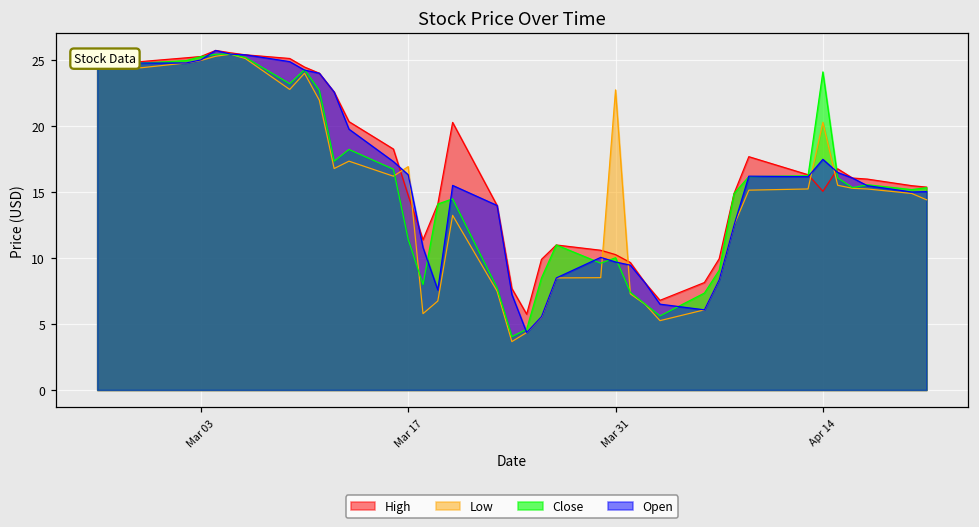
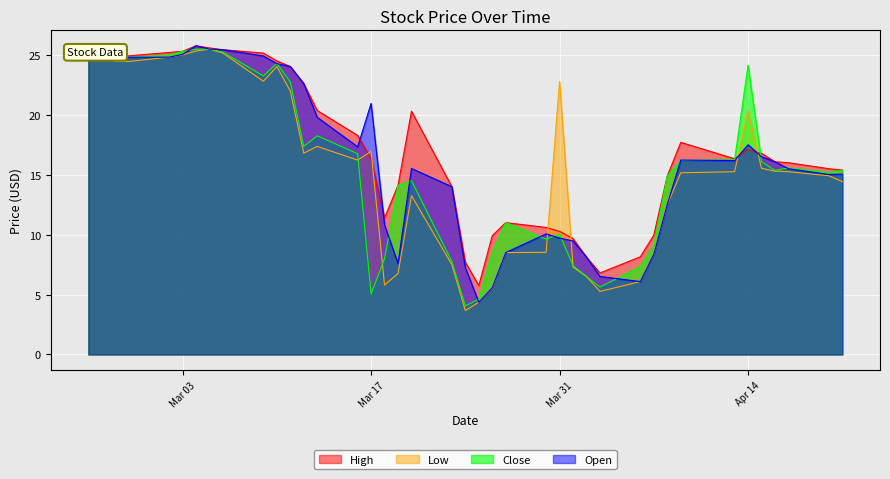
High, Mar 17: 14.8 -> 16.3
Close, Mar 17: 11.4 -> 5.0
Open, Mar 17: 16.3 -> 20.9
High, Apr 14: 15.1 -> 17.1
